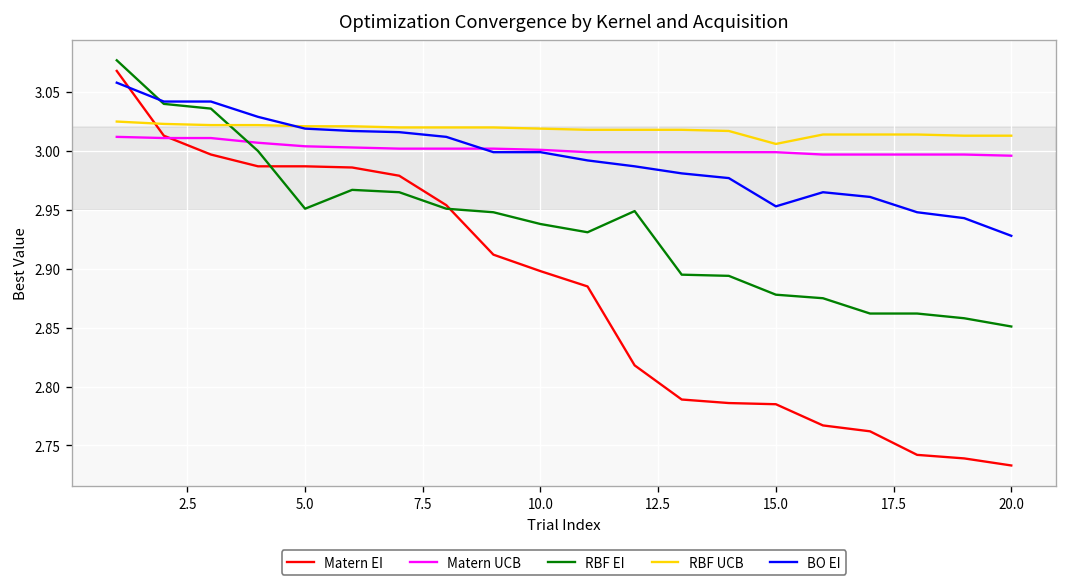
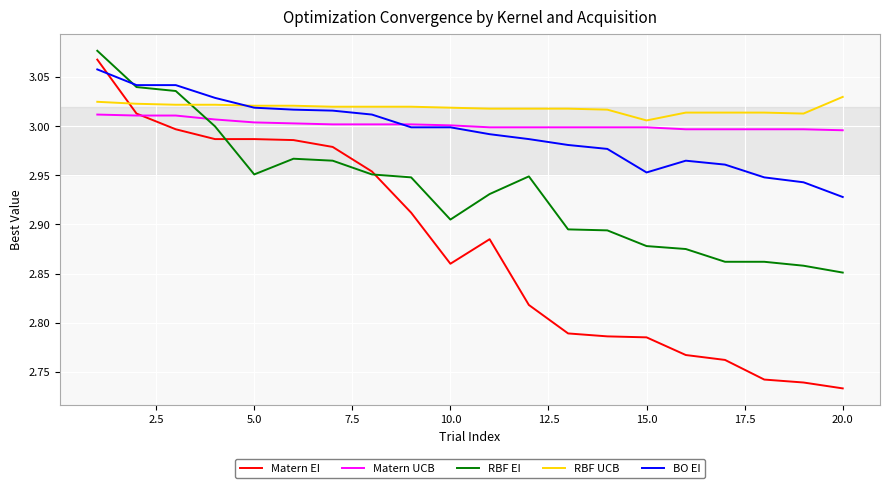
Matern EI, 10.0: 2.90 -> 2.86
RBF EI, 10.0: 2.94 -> 2.91
RBF UCB, 20.0: 3.01 -> 3.03
